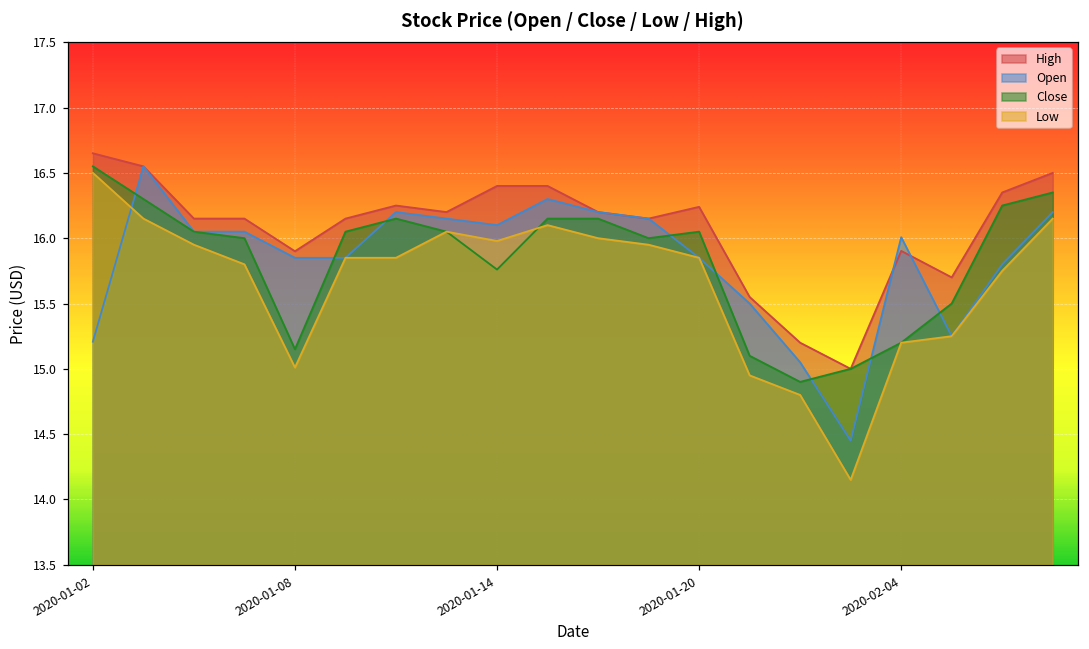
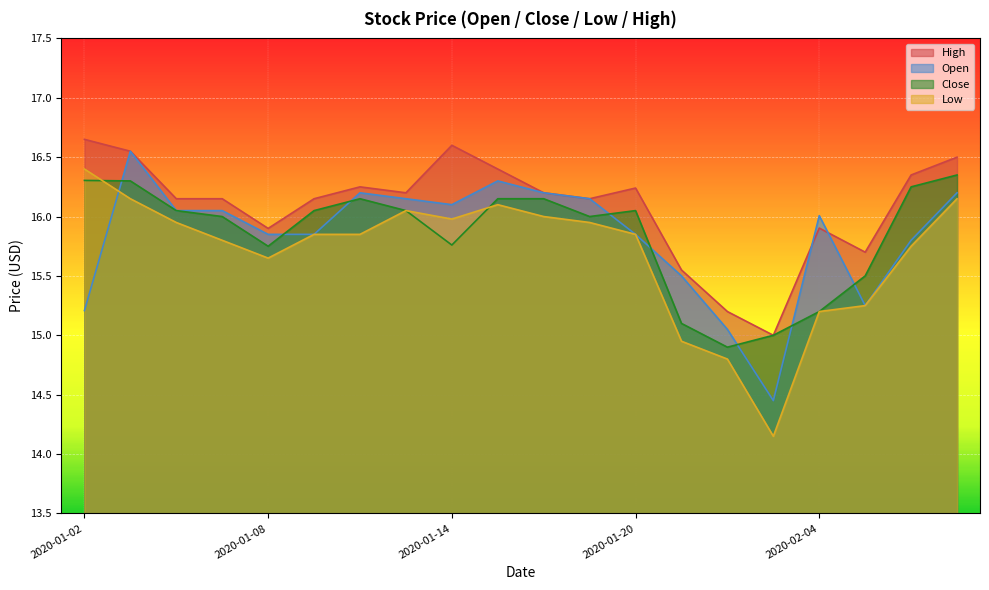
Close, 2020-01-02: 16.55 -> 16.30
Low, 2020-01-02: 16.5 -> 16.4
Close, 2020-01-08: 15.15 -> 15.75
Low, 2020-01-08: 15.01 -> 15.65
High, 2020-01-14: 16.4 -> 16.6
